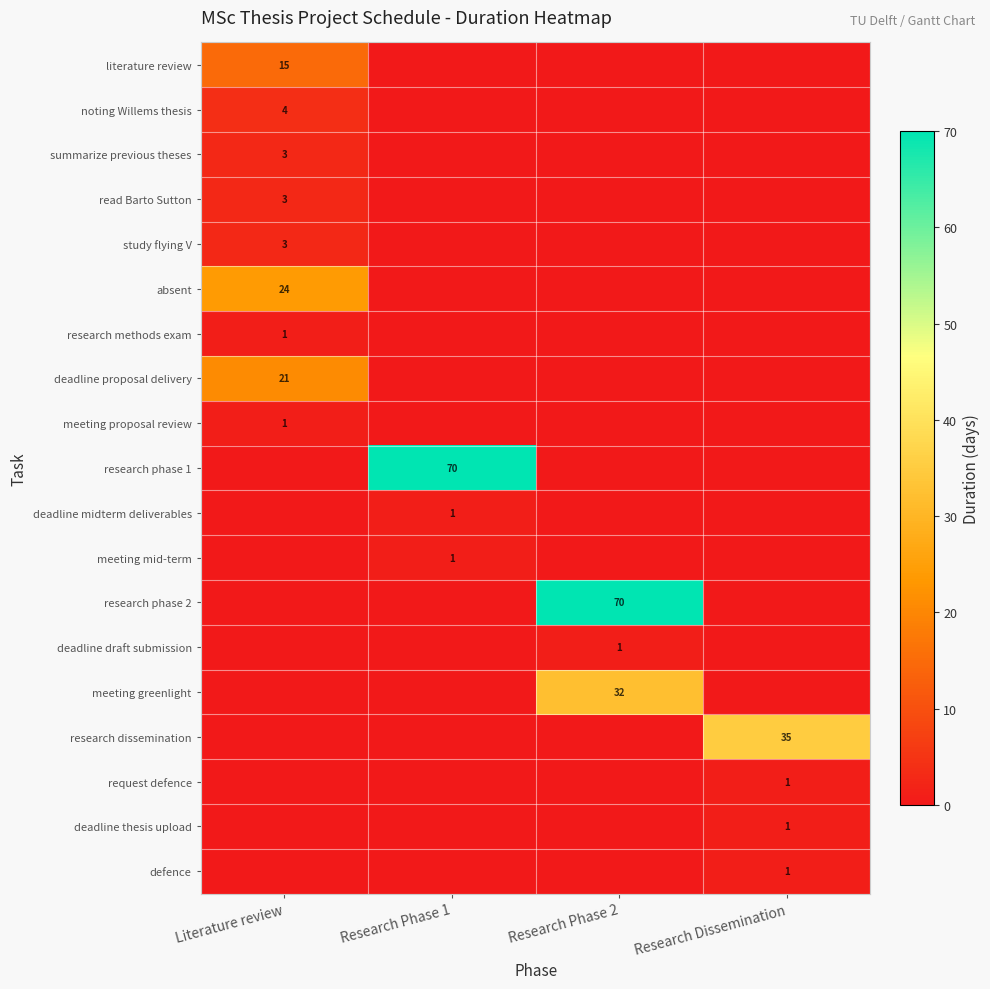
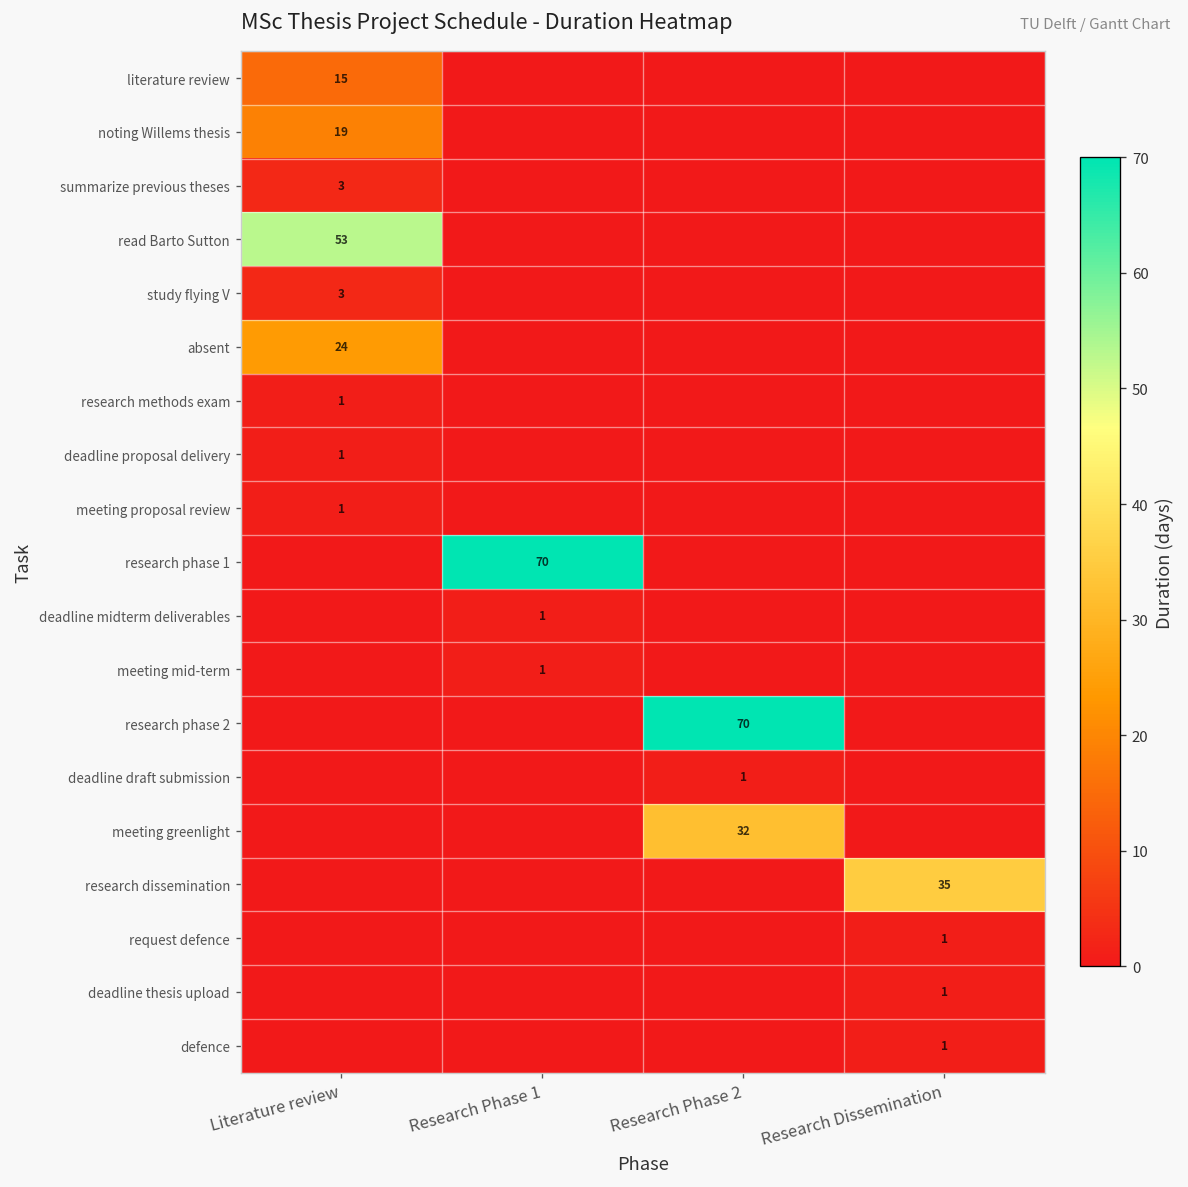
noting Willems thesis, Literature review: 4 -> 19
read Barto Sutton, Literature review: 3 -> 53
deadline proposal delivery, Literature review: 21 -> 1
